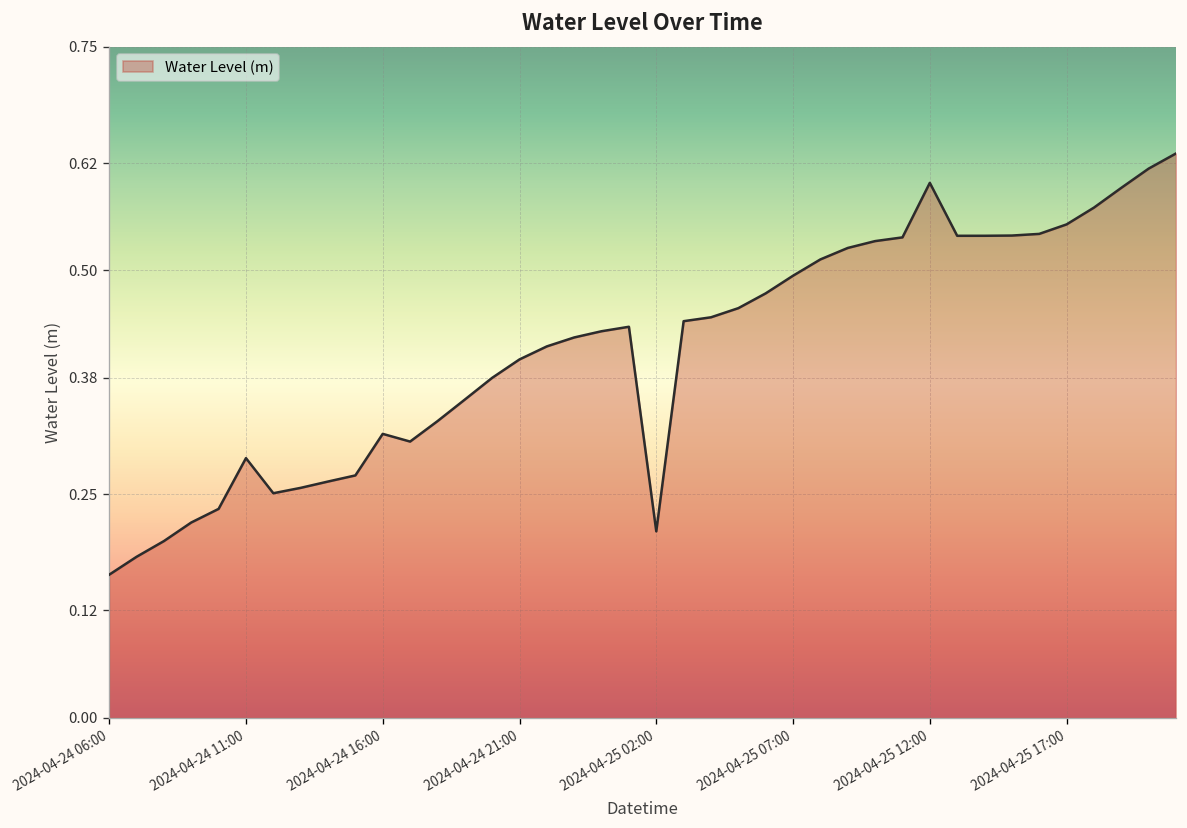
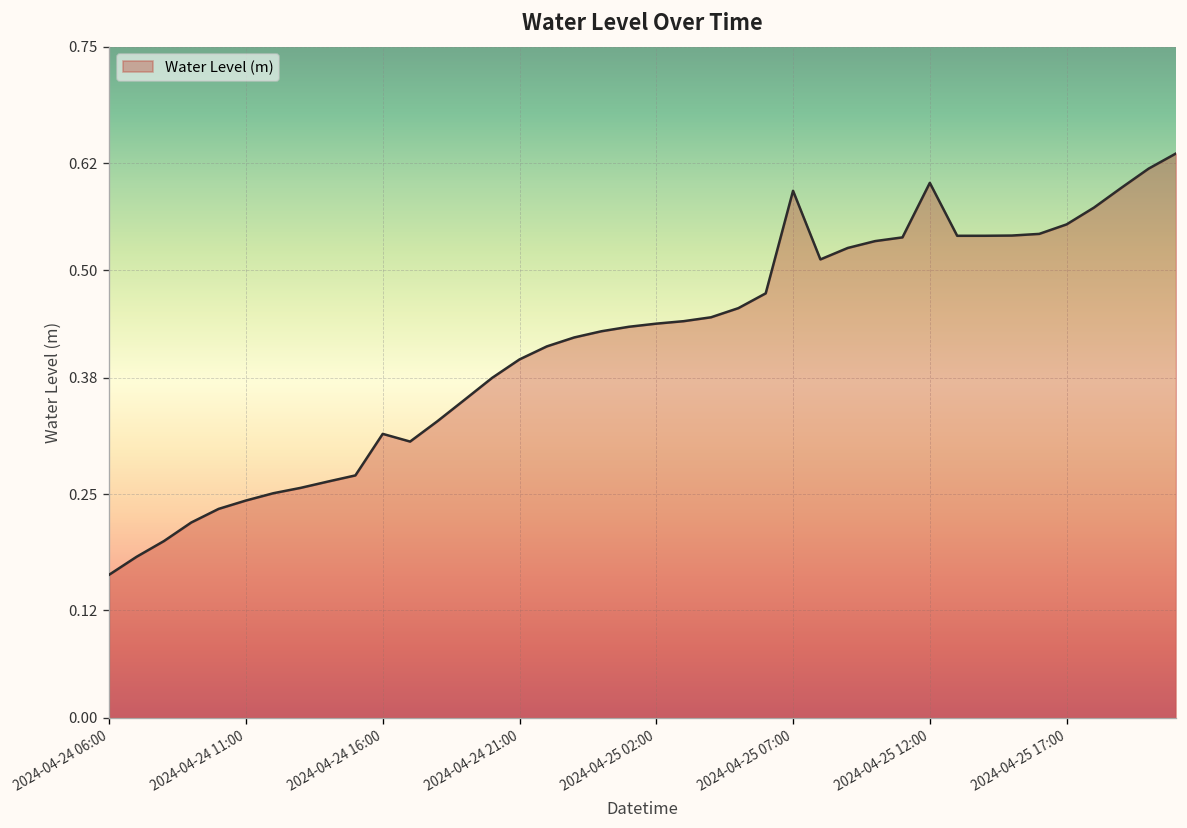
2024-04-24 11:00: 0.29 -> 0.24
2024-04-25 02:00: 0.21 -> 0.44
2024-04-25 07:00: 0.49 -> 0.59
